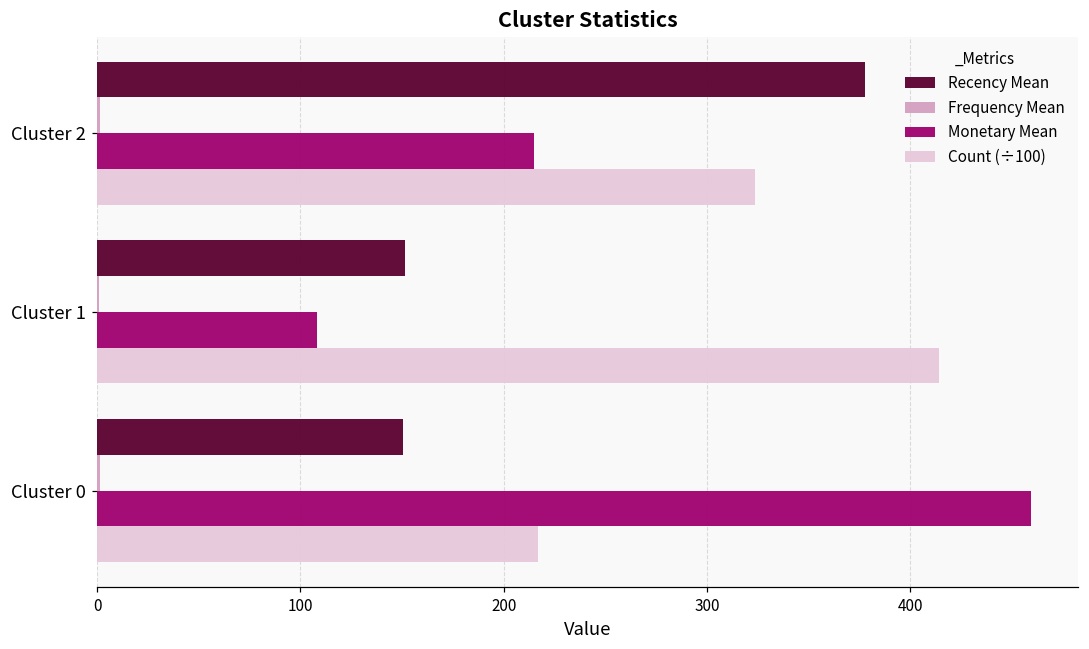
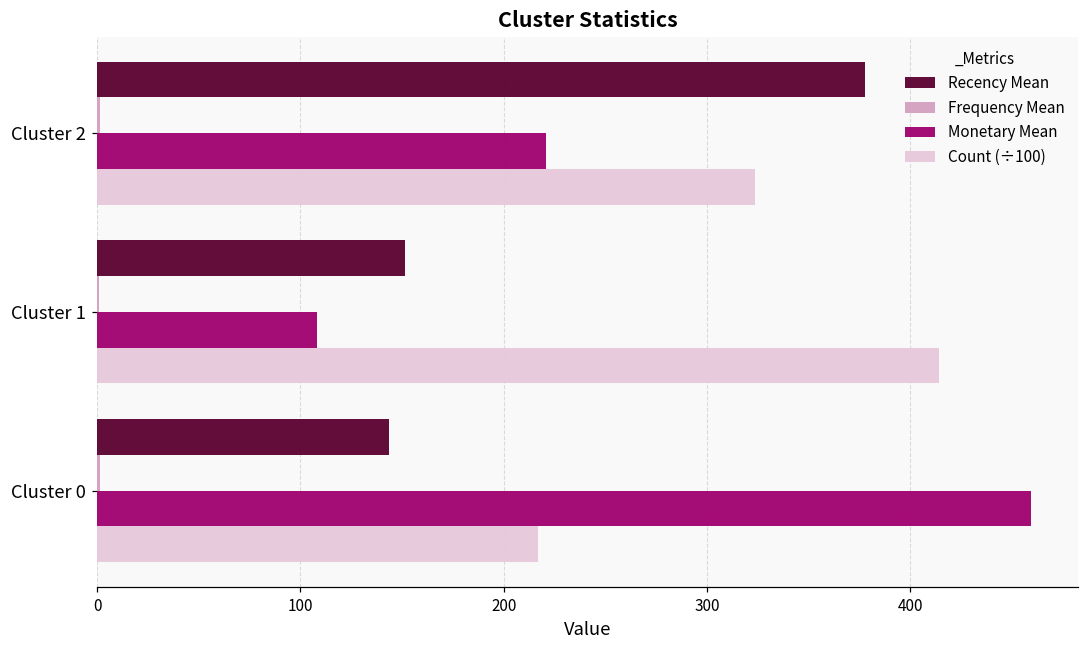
Monetary Mean, Cluster 2: 215 -> 221
Recency Mean, Cluster 0: 150 -> 143
